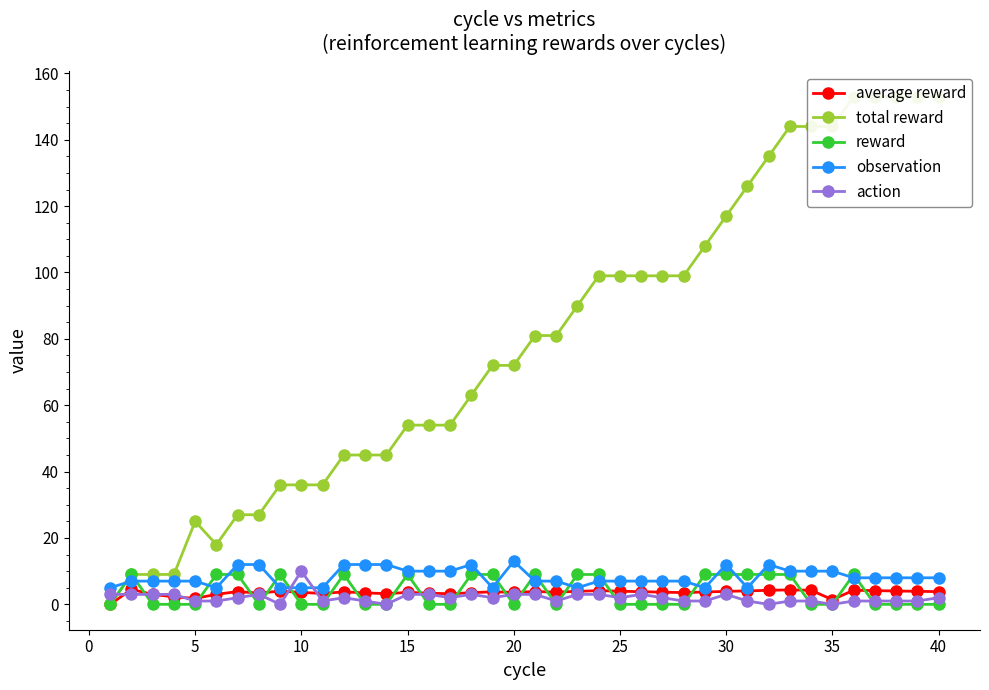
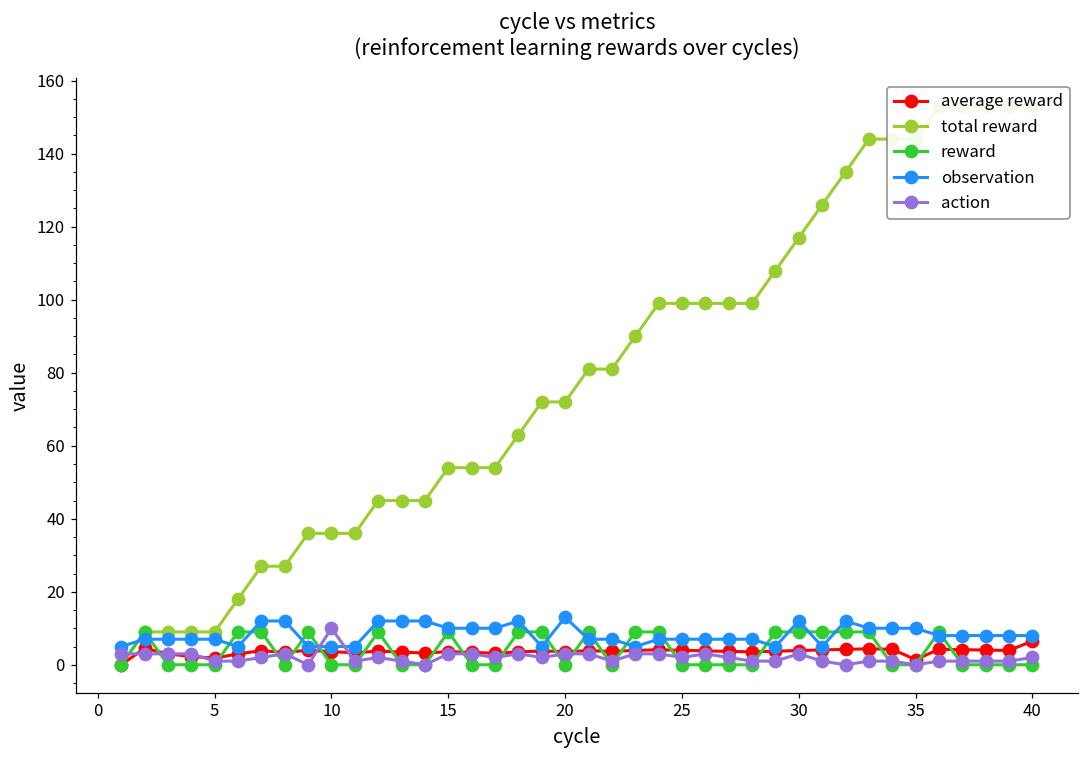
total reward, 5: 25 -> 9
average reward, 40: 4 -> 7
